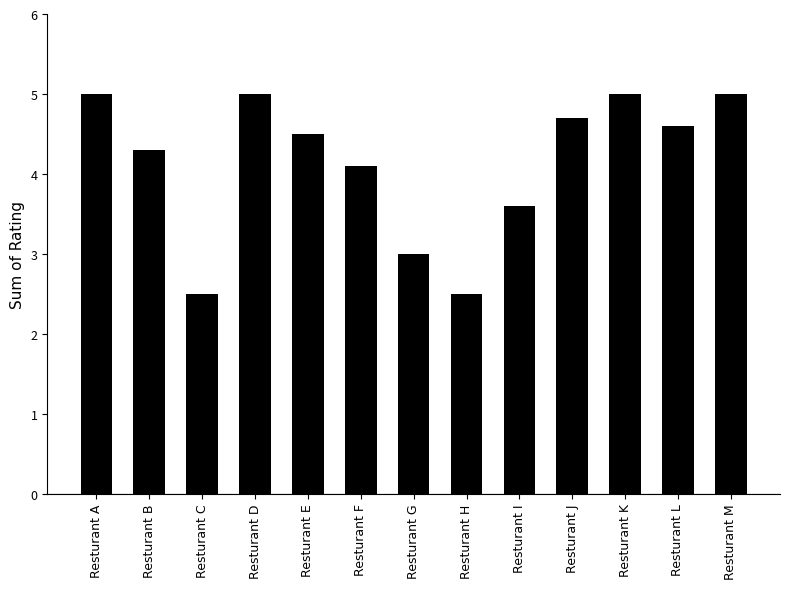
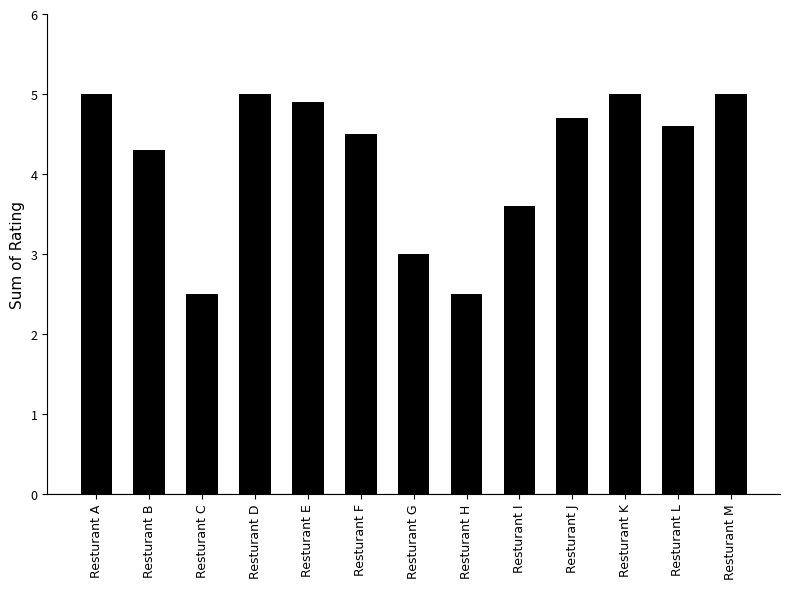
Resturant E: 4.5 -> 4.9
Resturant F: 4.1 -> 4.5
